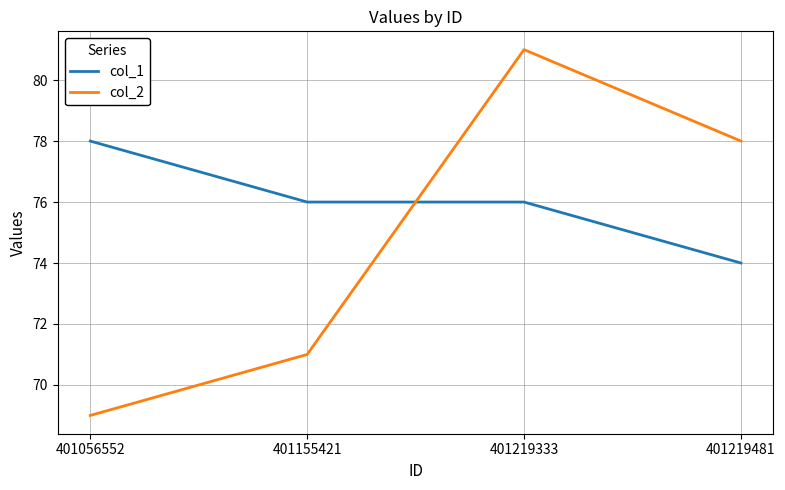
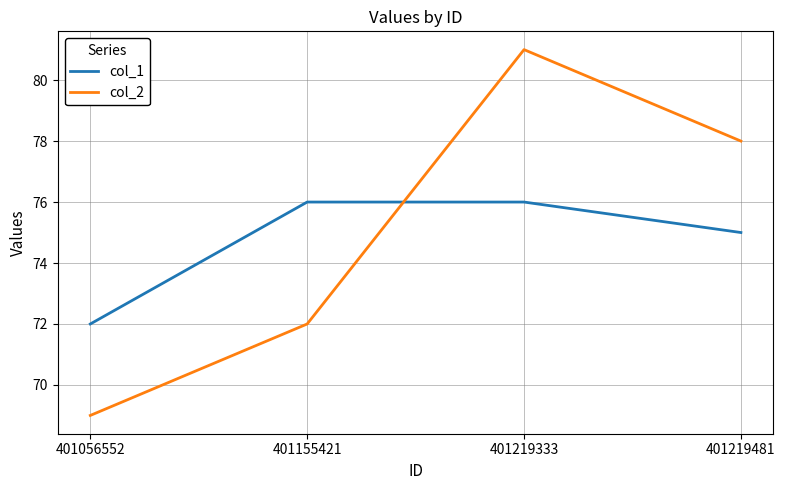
col_1, 401056552: 78 -> 72
col_2, 401155421: 71 -> 72
col_1, 401219481: 74 -> 75
